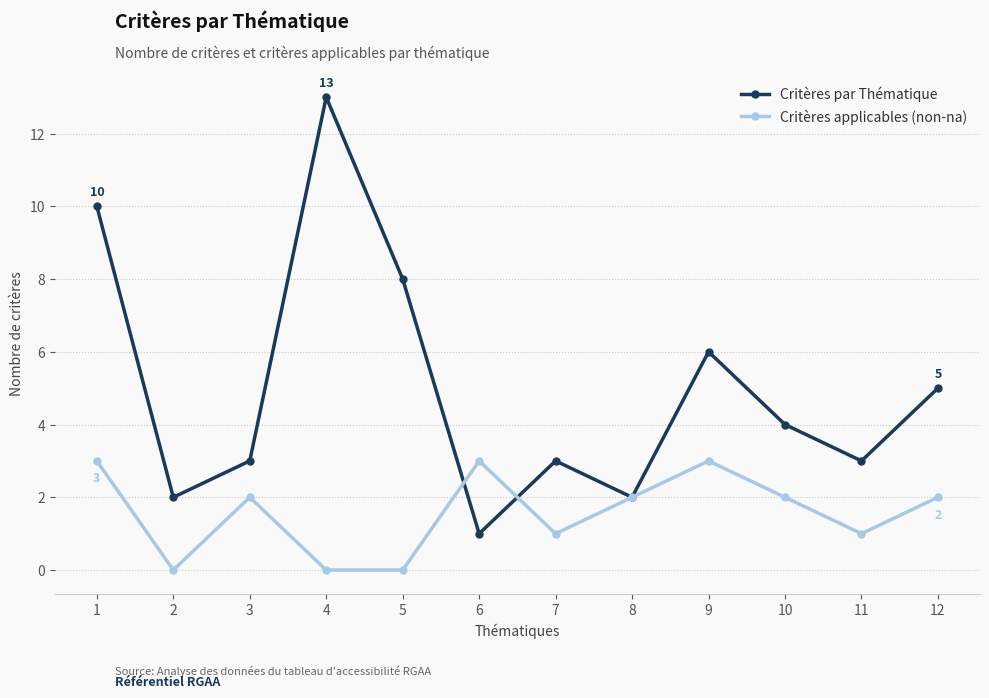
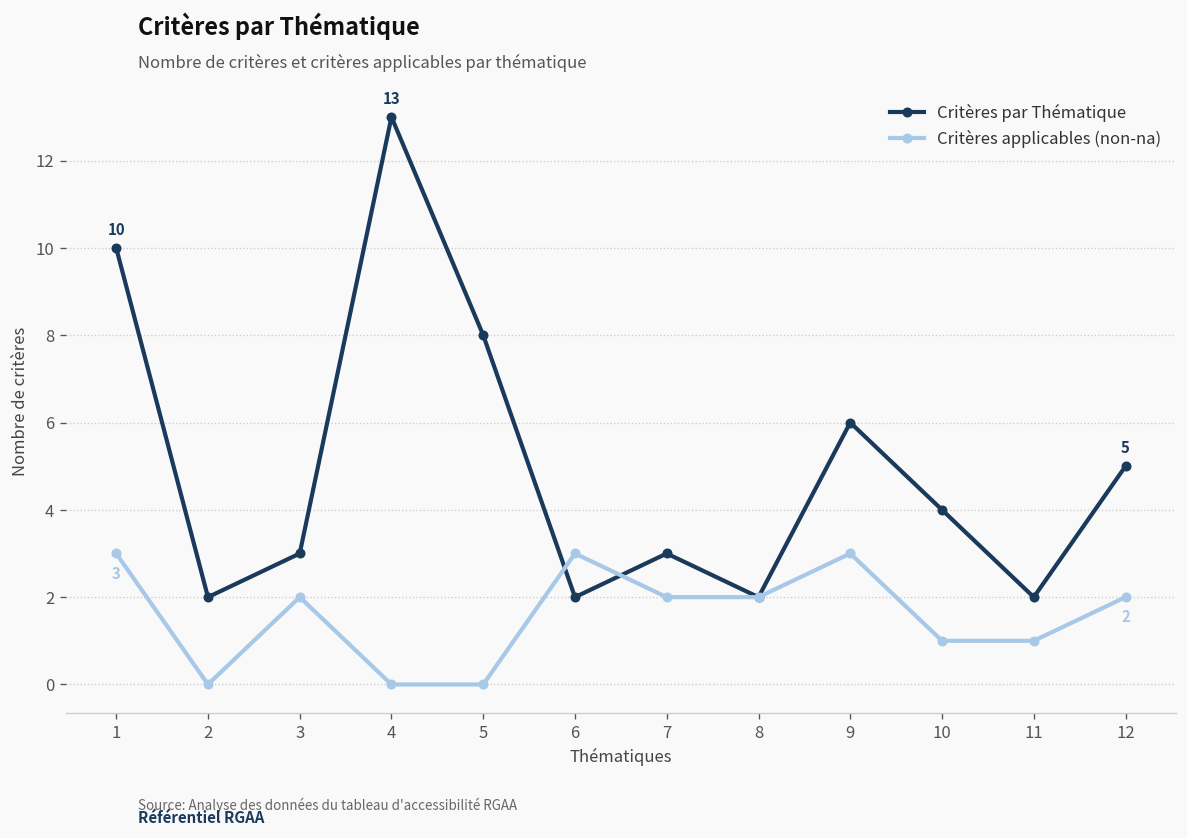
Critères par Thématique, 6: 1 -> 2
Critères applicables (non-na), 7: 1 -> 2
Critères applicables (non-na), 10: 2 -> 1
Critères par Thématique, 11: 3 -> 2
